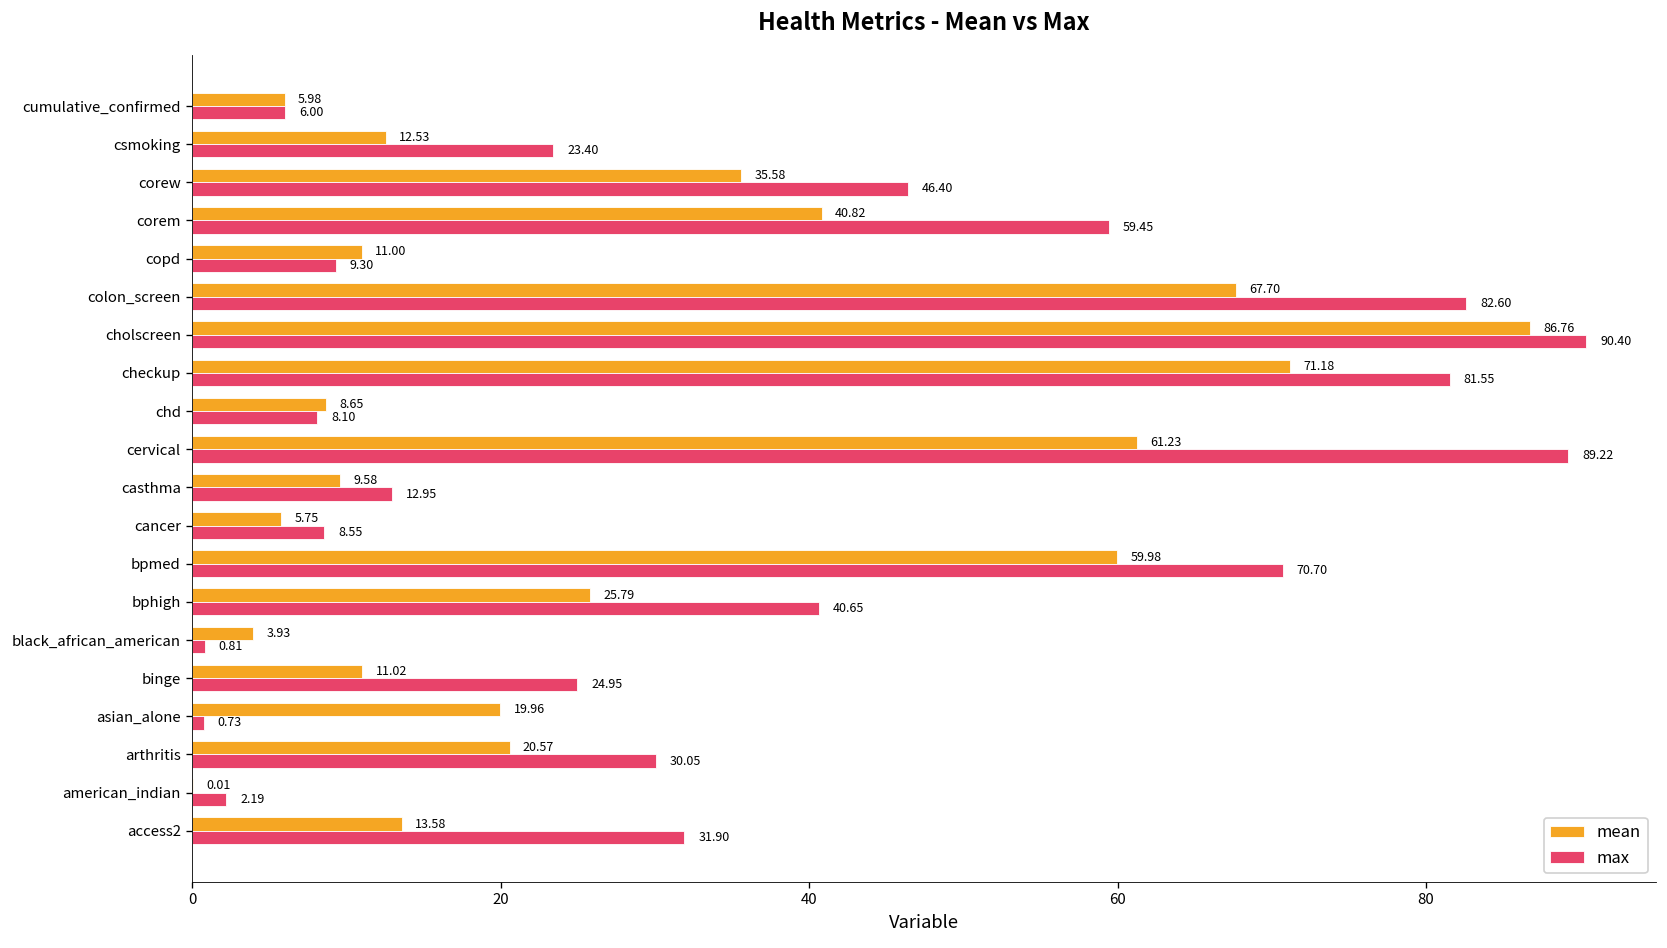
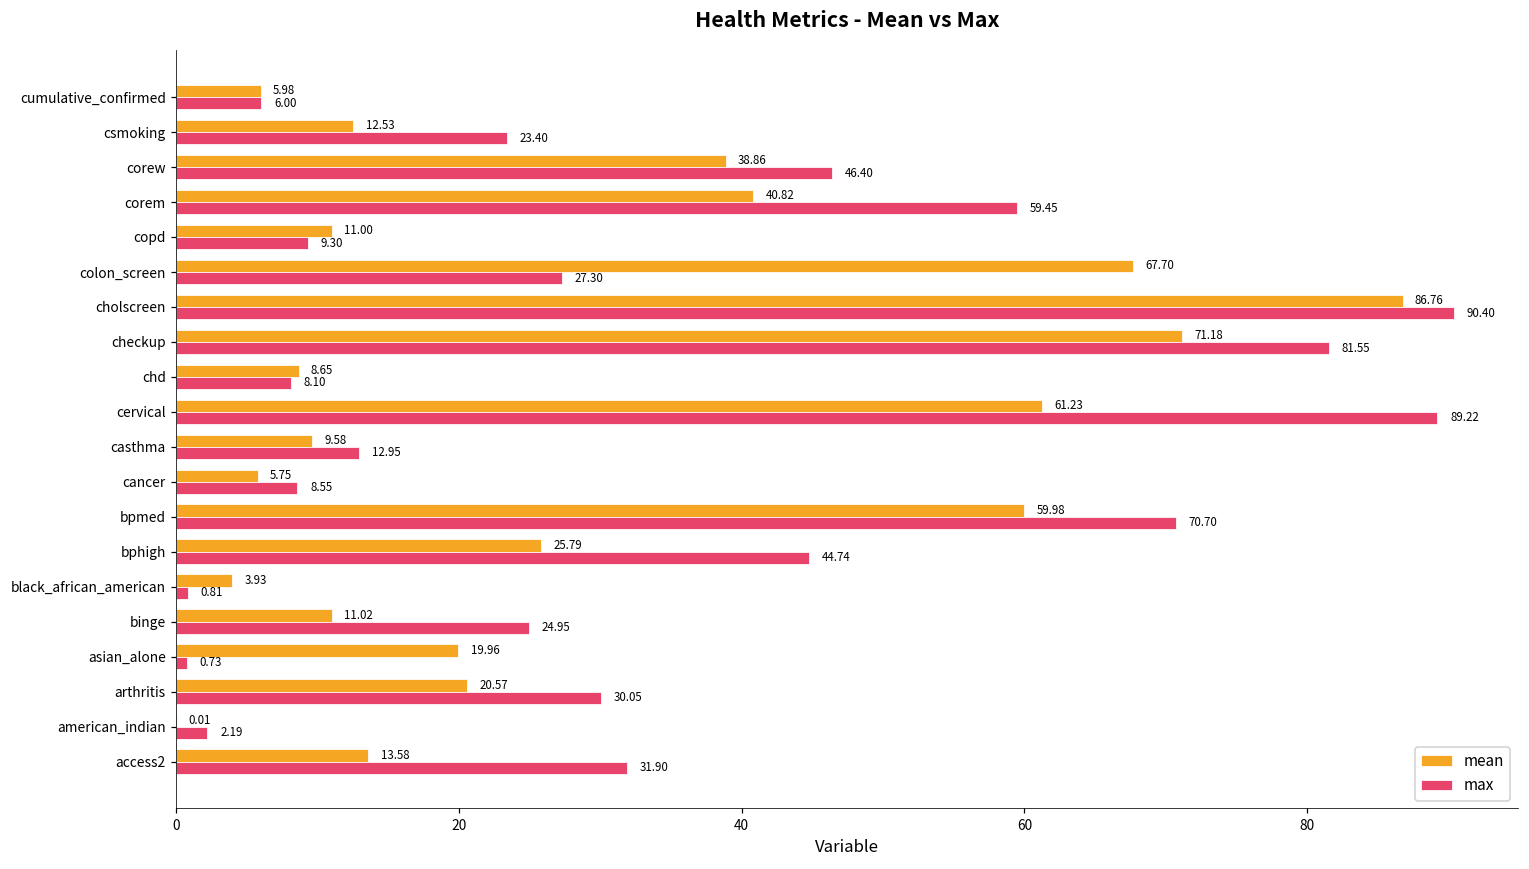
mean, corew: 35.58 -> 38.86
max, colon_screen: 82.60 -> 27.30
max, bphigh: 40.65 -> 44.74
